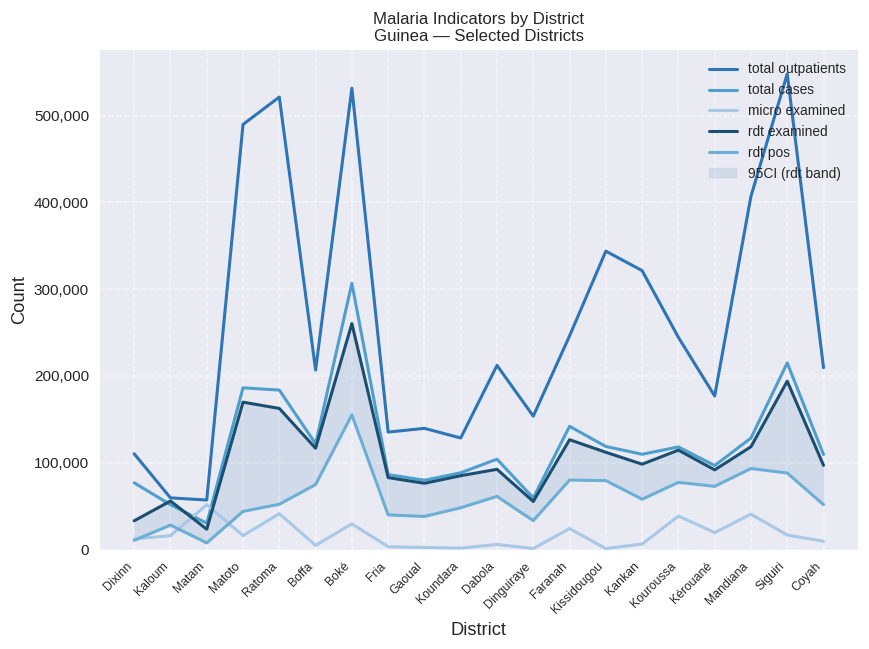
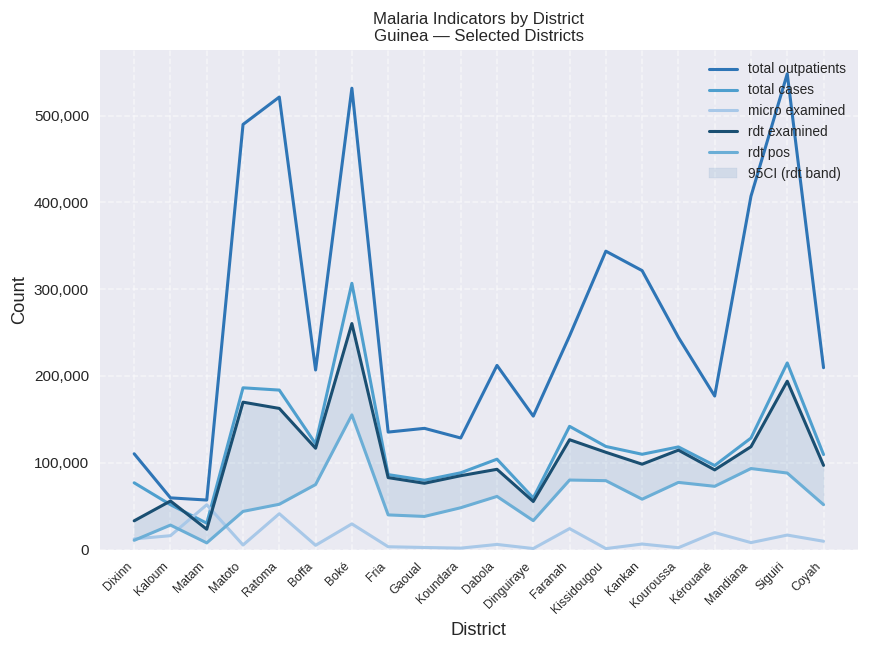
micro examined, Matoto: 20,000 -> 10,000
micro examined, Kouroussa: 40,000 -> 0
micro examined, Mandiana: 40,000 -> 10,000
